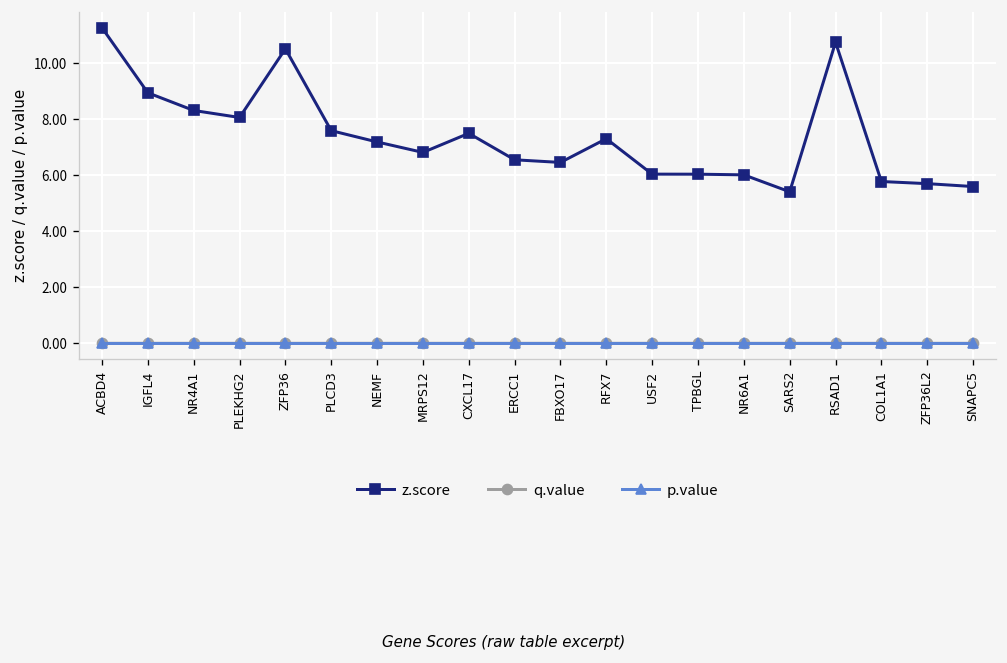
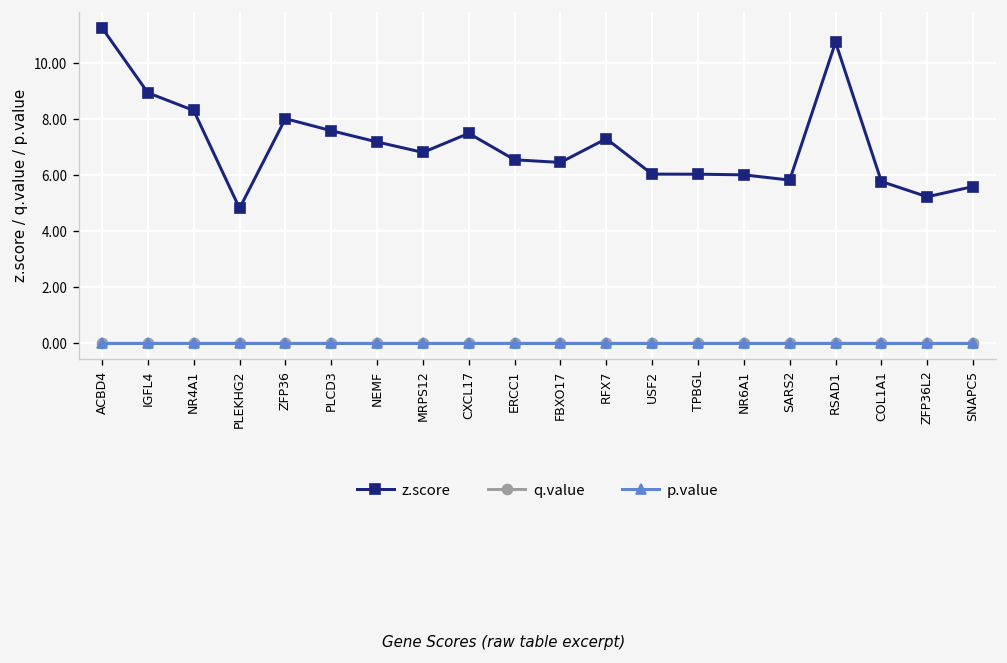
z.score, PLEKHG2: 8.1 -> 4.8
z.score, ZFP36: 10.5 -> 8.0
z.score, SARS2: 5.4 -> 5.8
z.score, ZFP36L2: 5.7 -> 5.2
